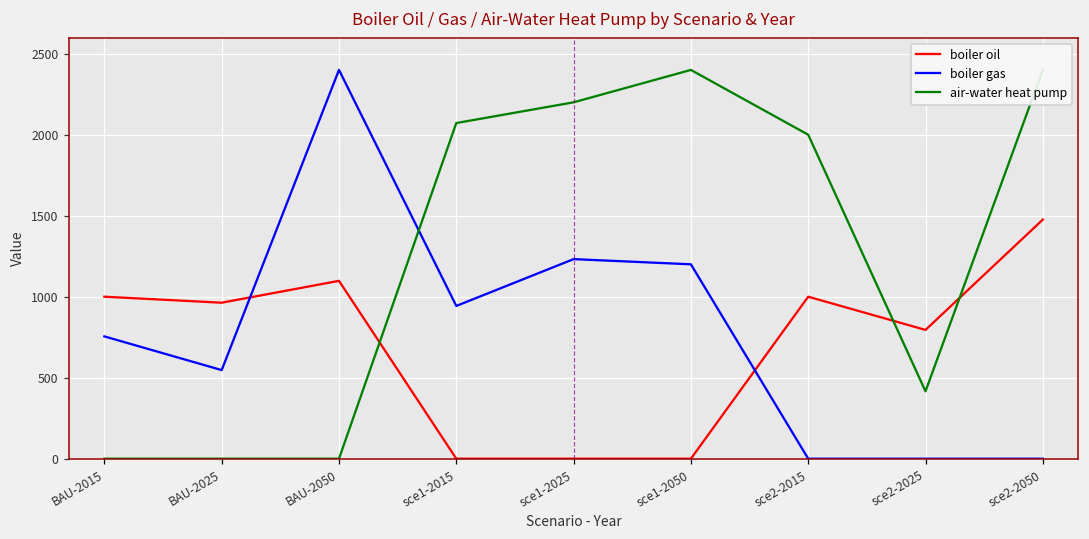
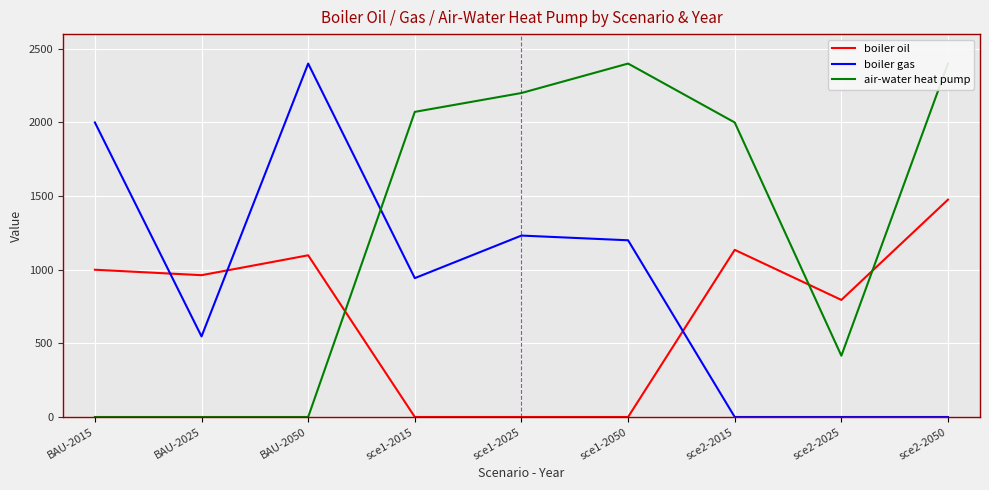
boiler gas, BAU-2015: 760 -> 2000
boiler oil, sce2-2015: 1000 -> 1140
